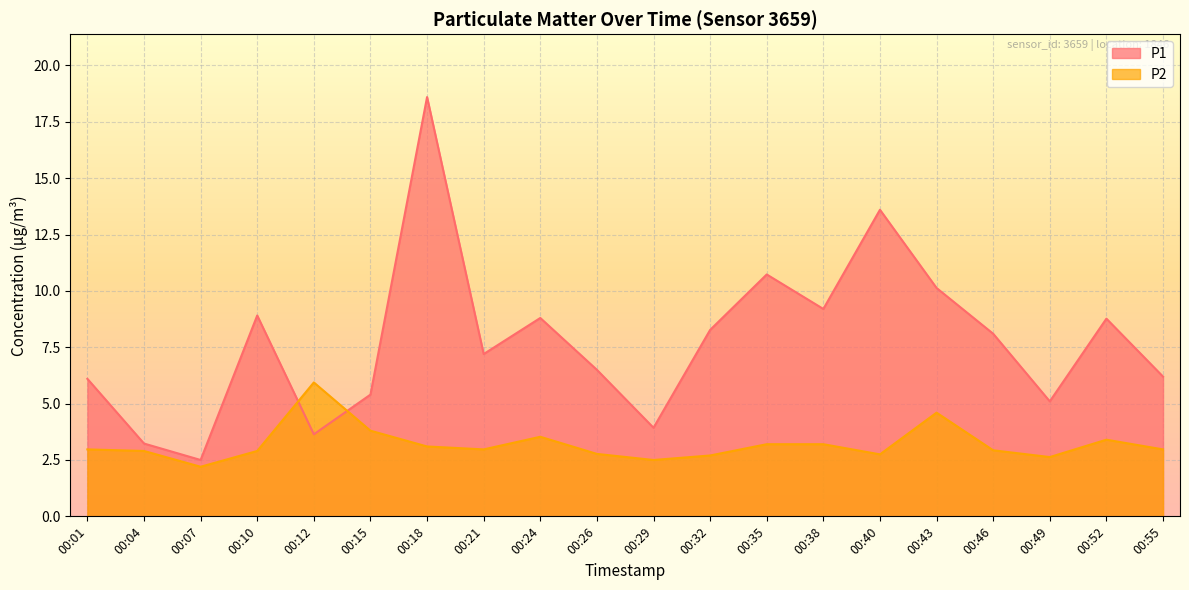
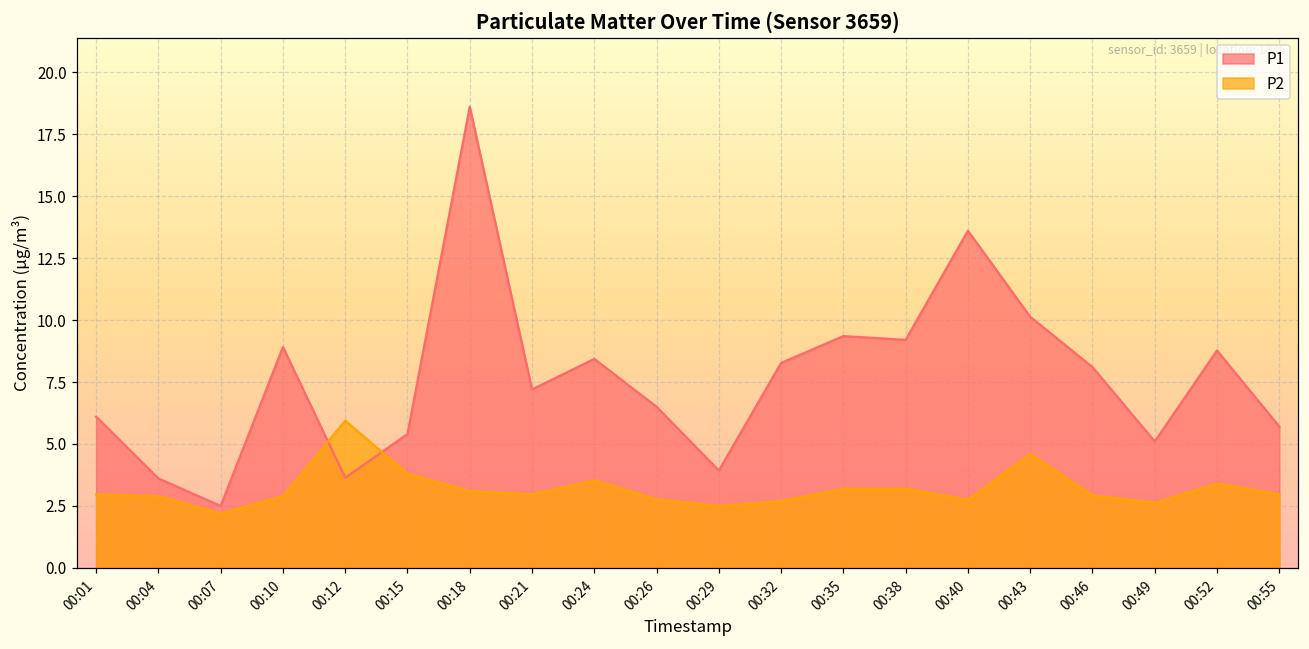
P1, 00:04: 3.2 -> 3.6
P1, 00:24: 8.8 -> 8.4
P1, 00:35: 10.7 -> 9.4
P1, 00:55: 6.2 -> 5.7
